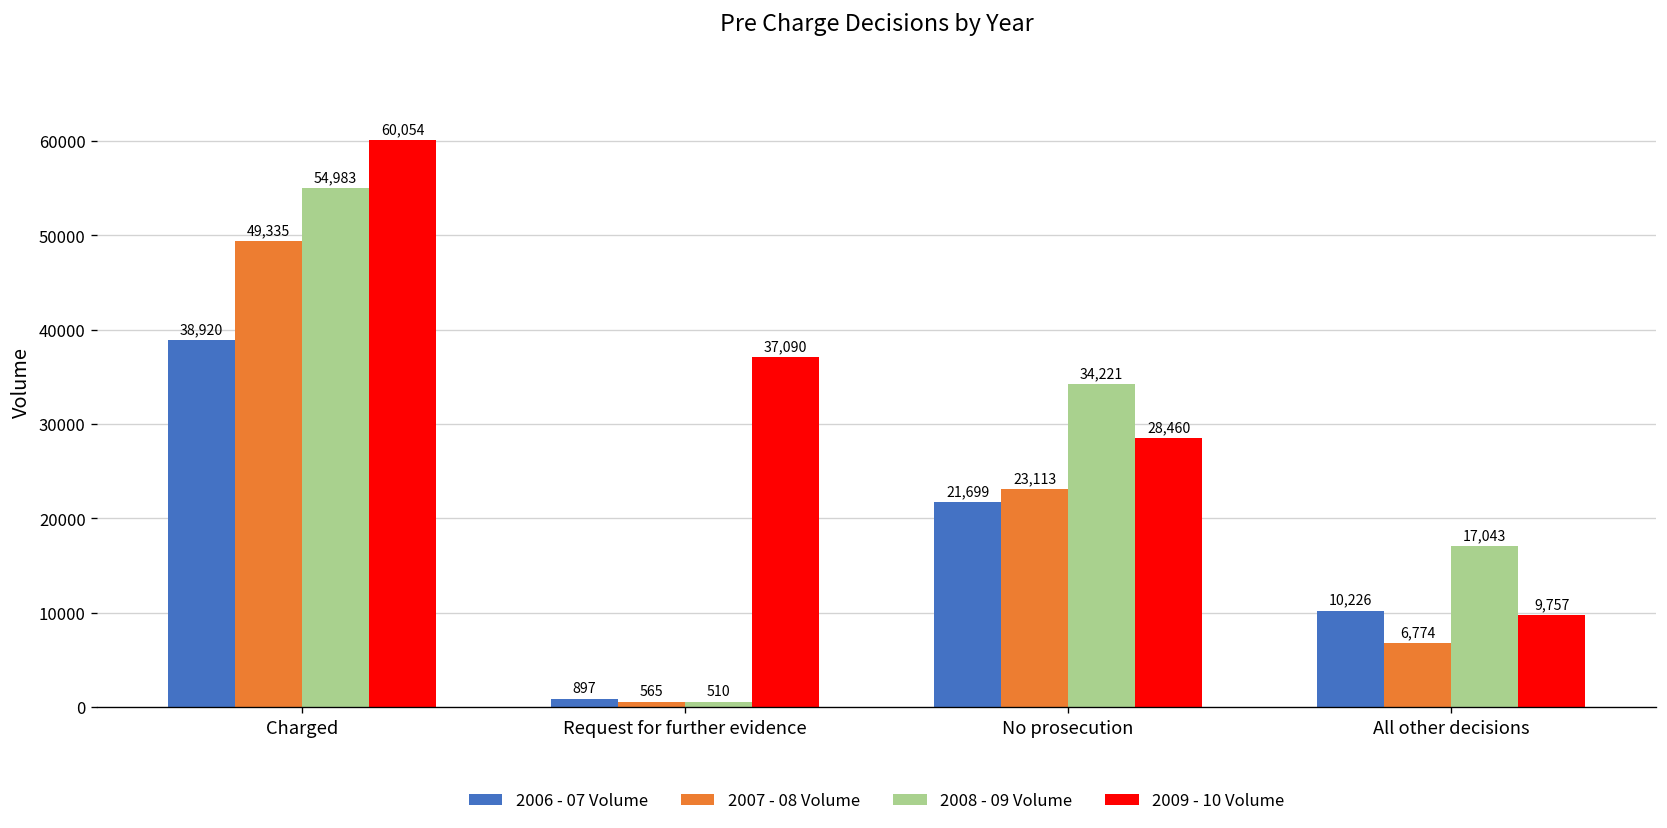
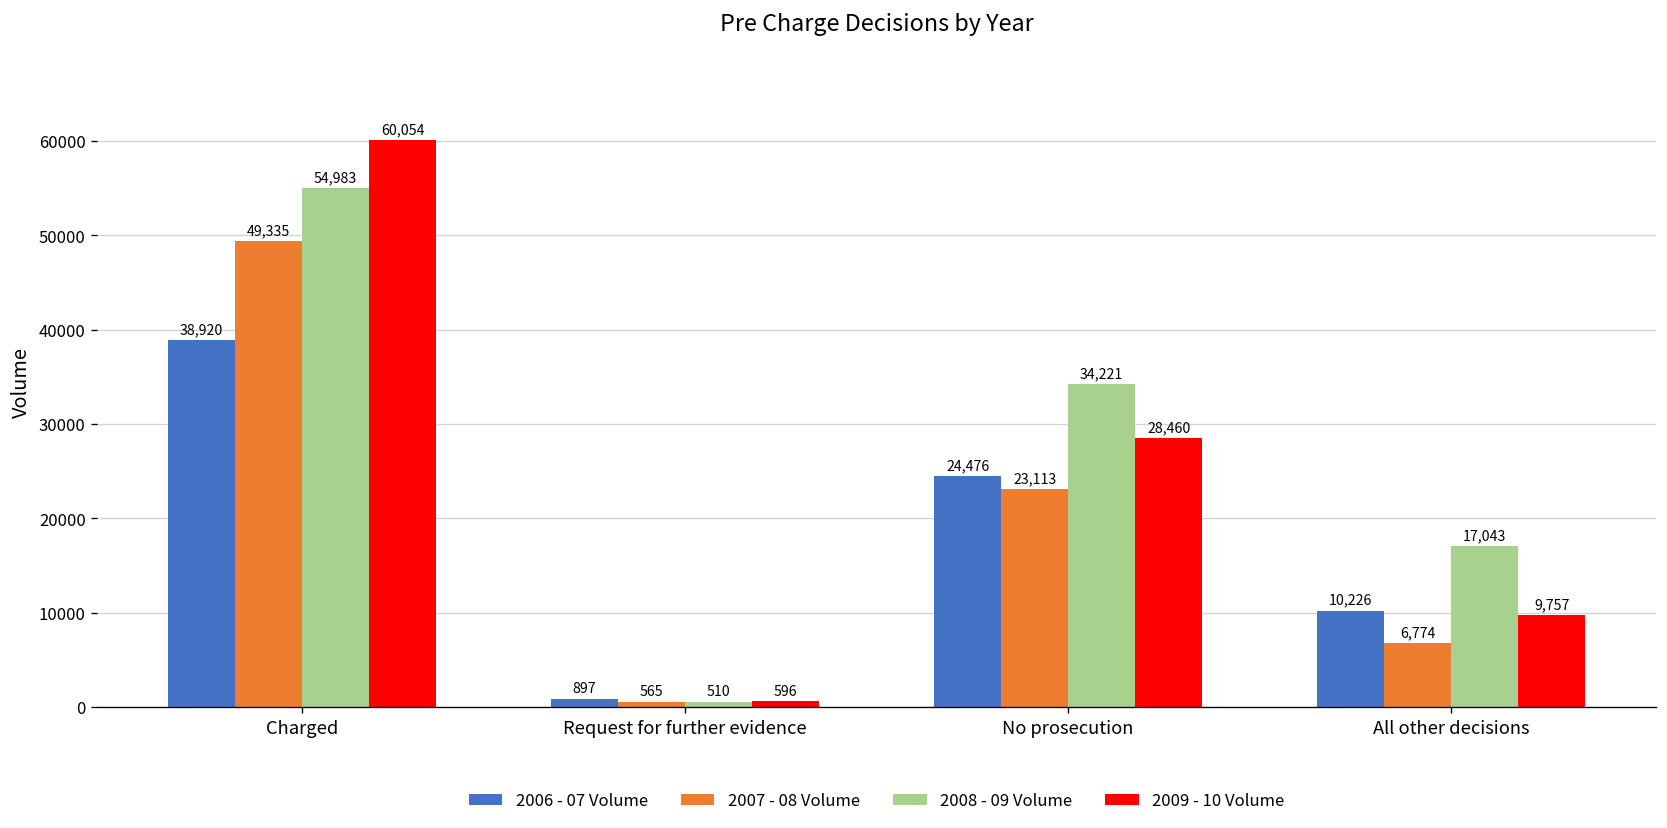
2009 - 10 Volume, Request for further evidence: 37,090 -> 596
2006 - 07 Volume, No prosecution: 21,699 -> 24,476
